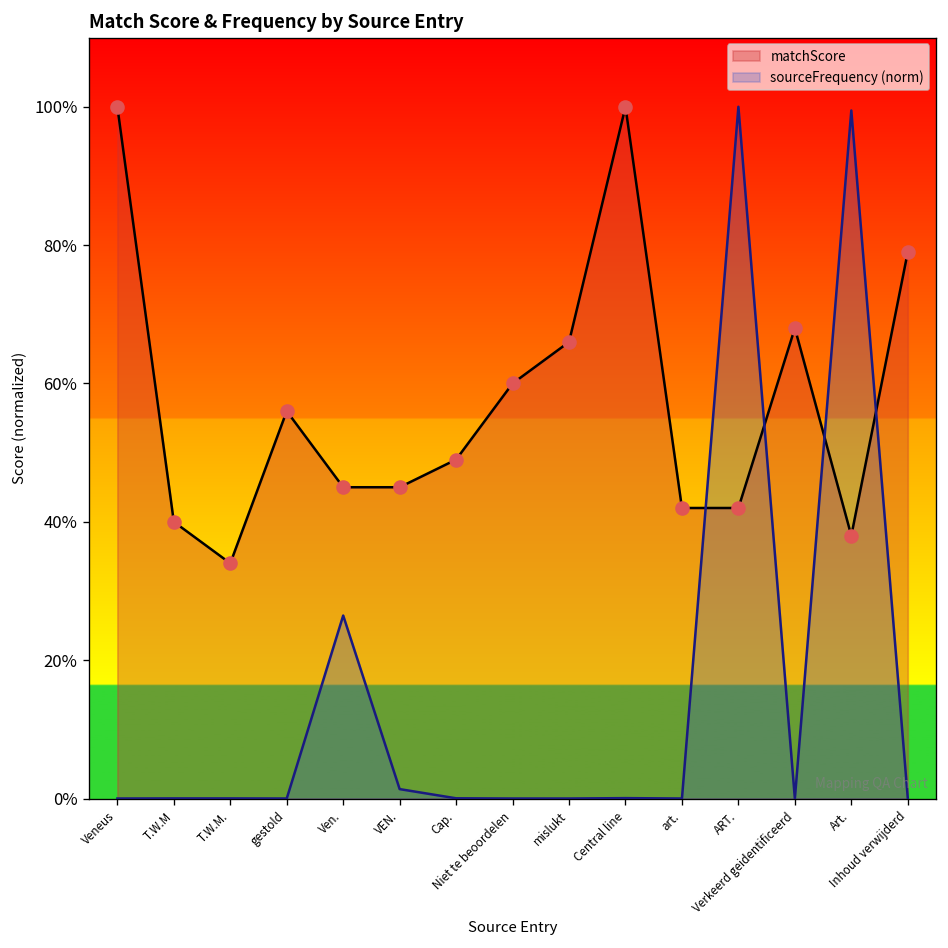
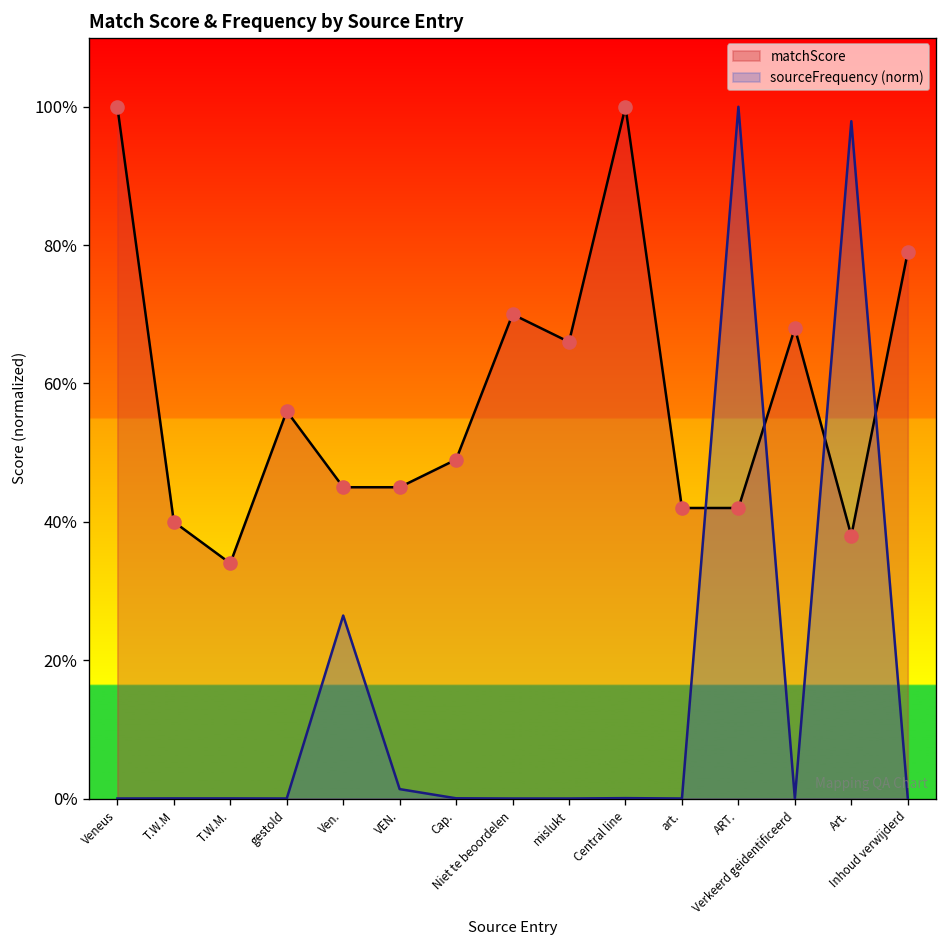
matchScore, Niet te beoordelen: 60% -> 70%
sourceFrequency (norm), Art.: 99% -> 98%
